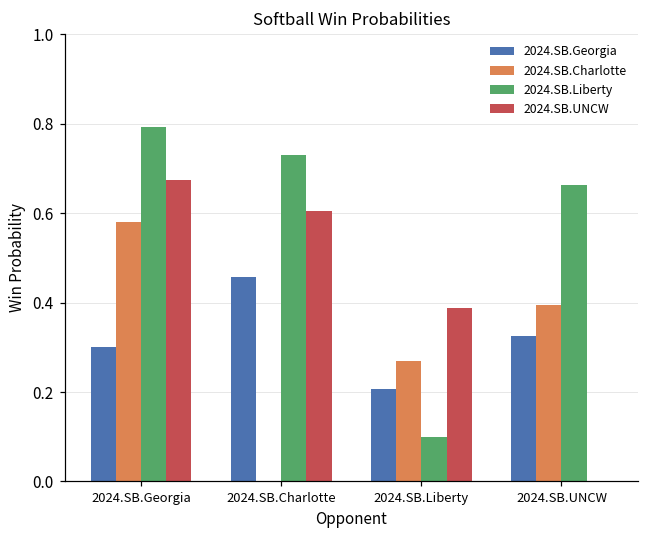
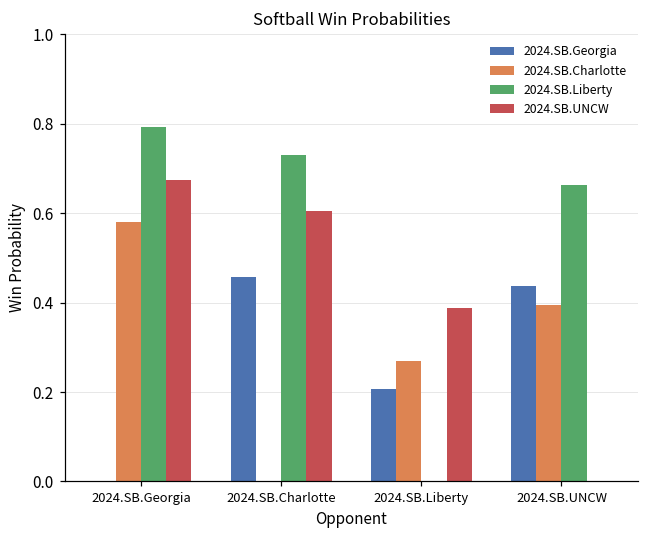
2024.SB.Georgia, 2024.SB.Georgia: 0.3 -> 0.0
2024.SB.Liberty, 2024.SB.Liberty: 0.1 -> 0.0
2024.SB.Georgia, 2024.SB.UNCW: 0.33 -> 0.44
